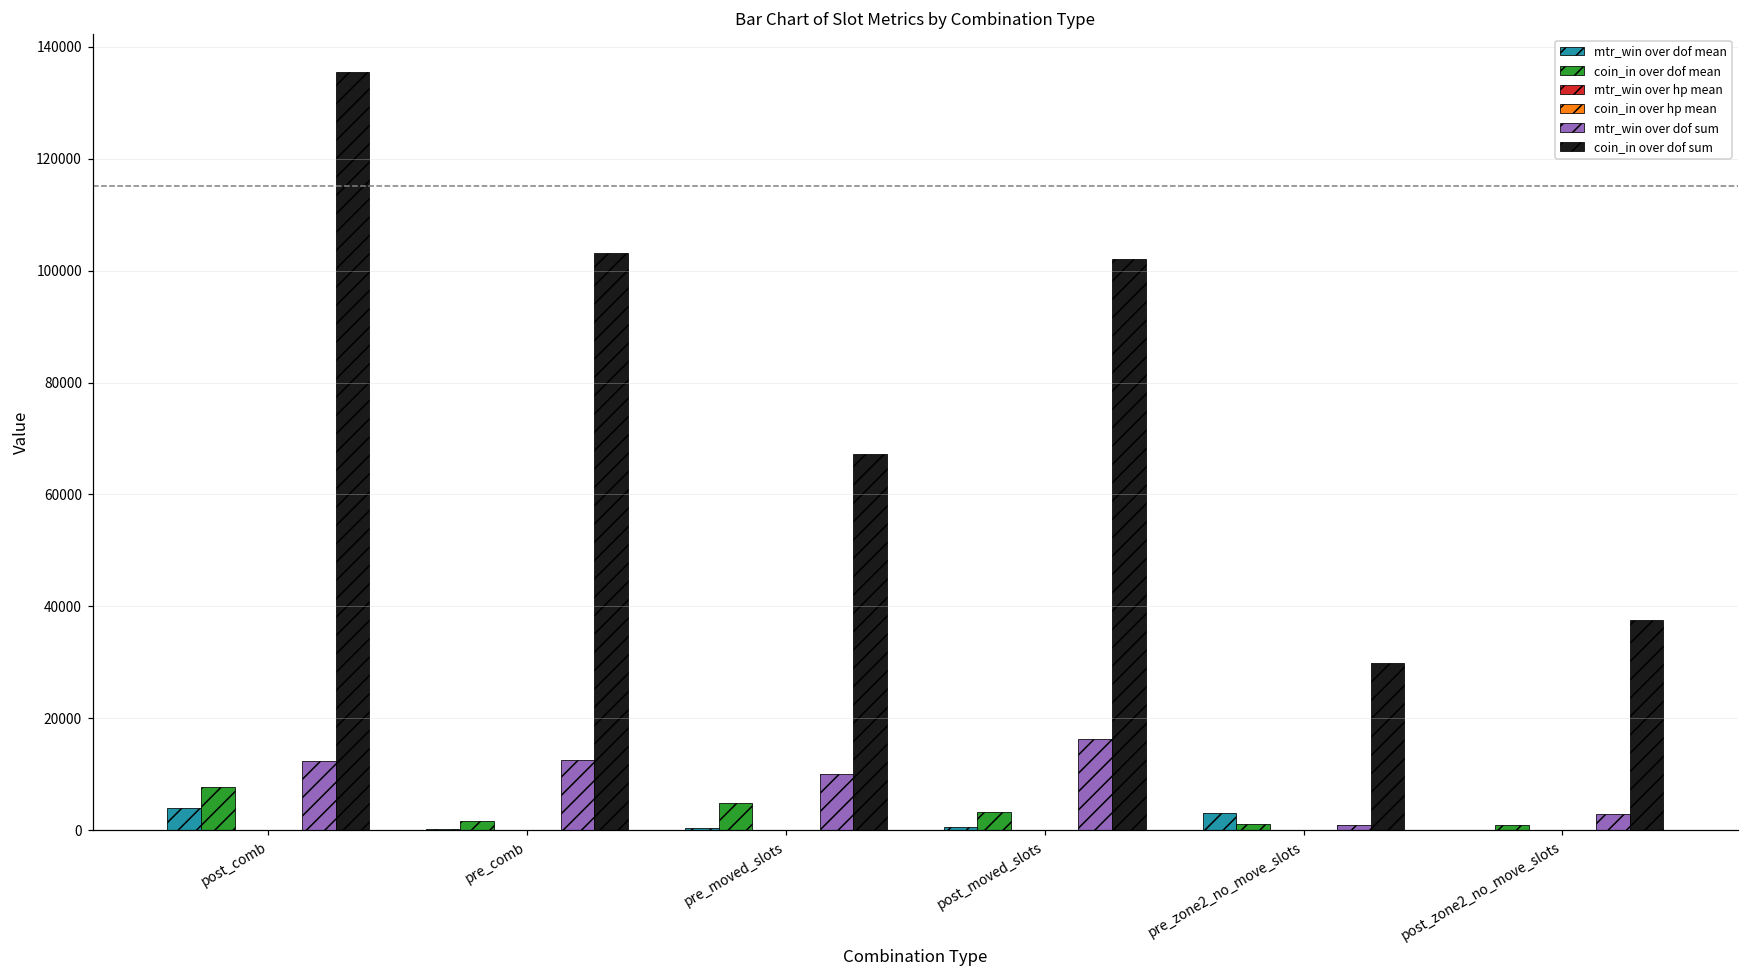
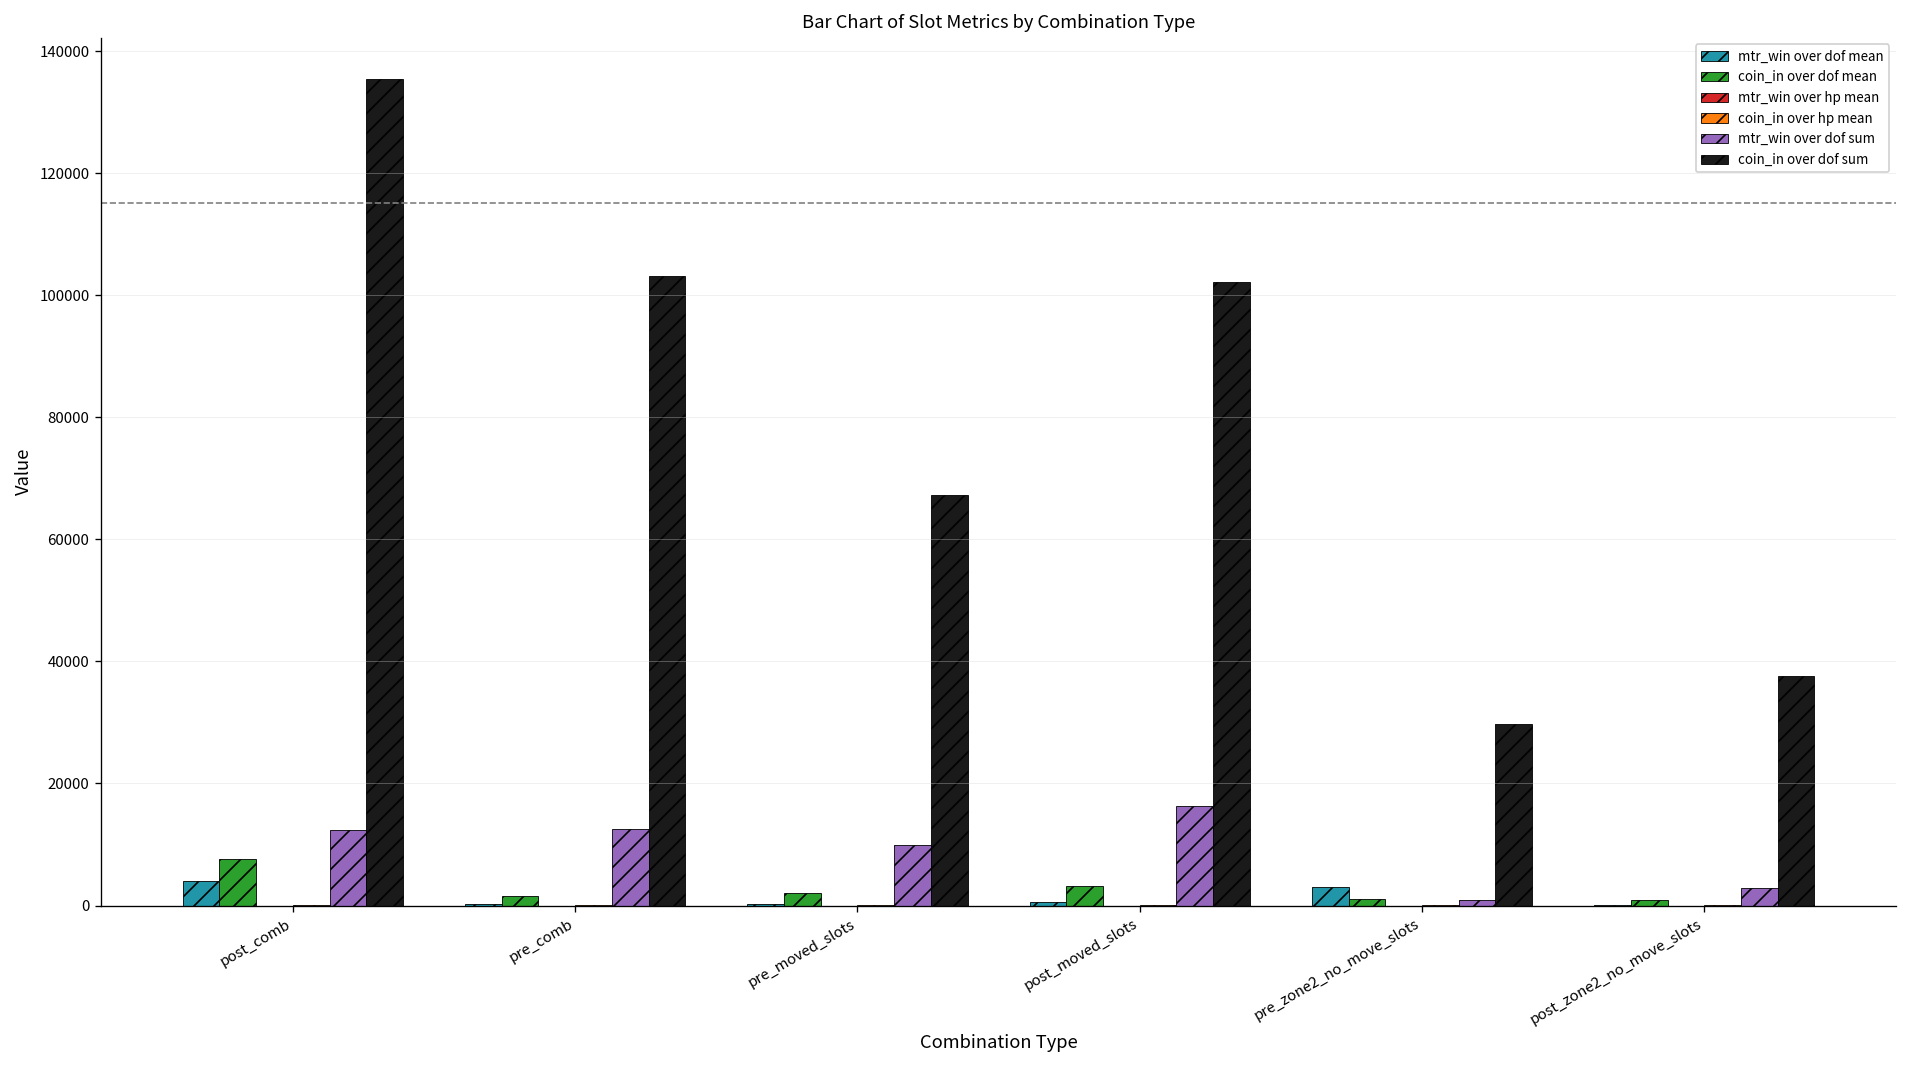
coin_in over dof mean, pre_moved_slots: 5000 -> 2000
